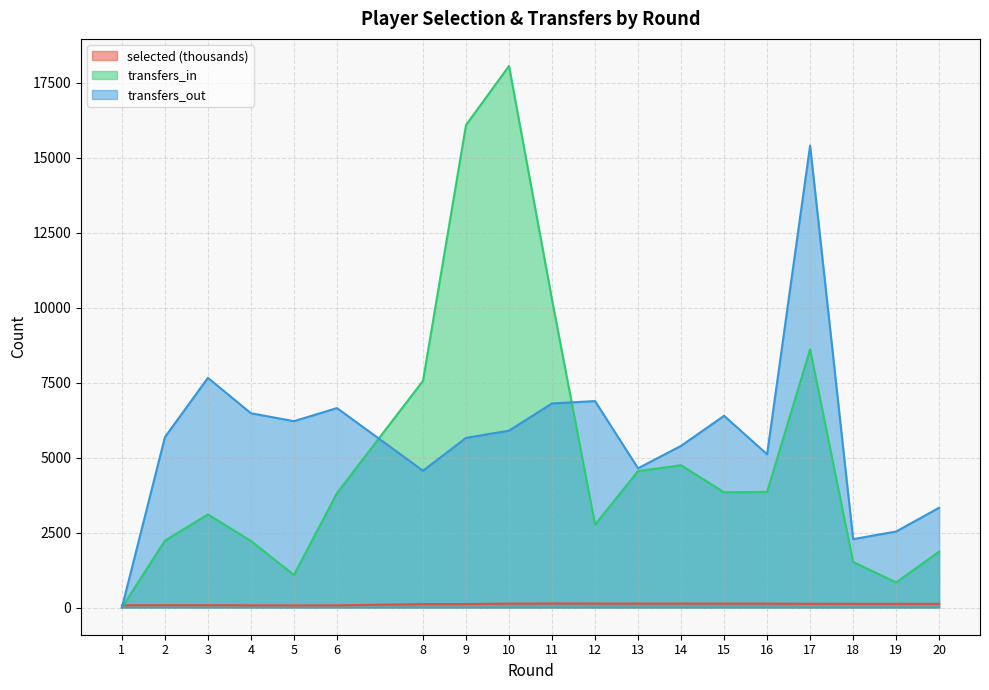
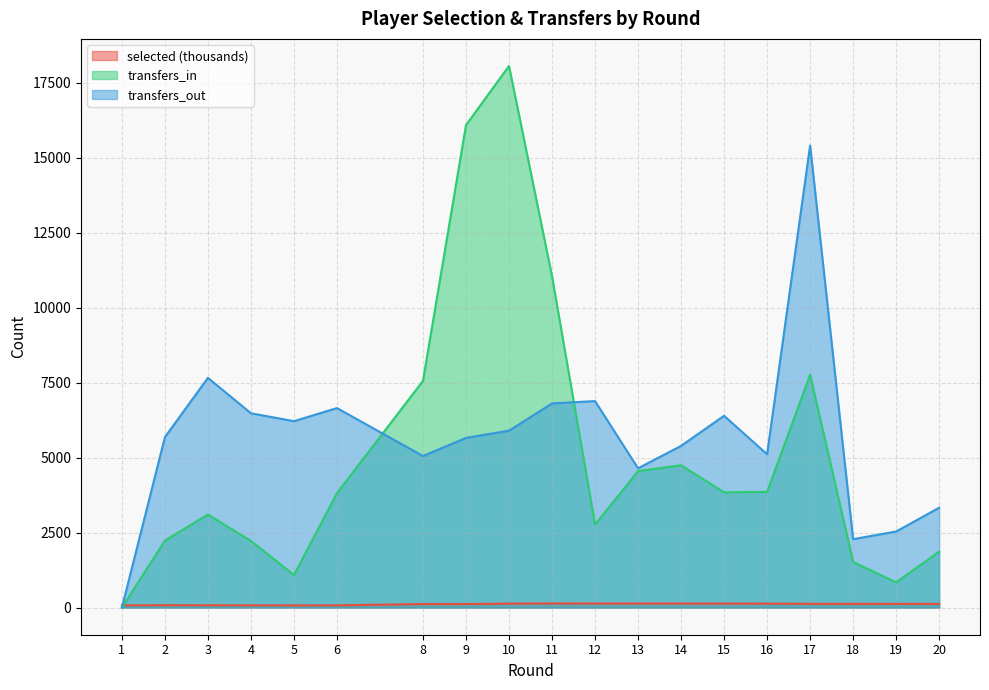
transfers_out, 8: 4600 -> 5100
transfers_in, 11: 10300 -> 11000
transfers_in, 17: 8600 -> 7800
